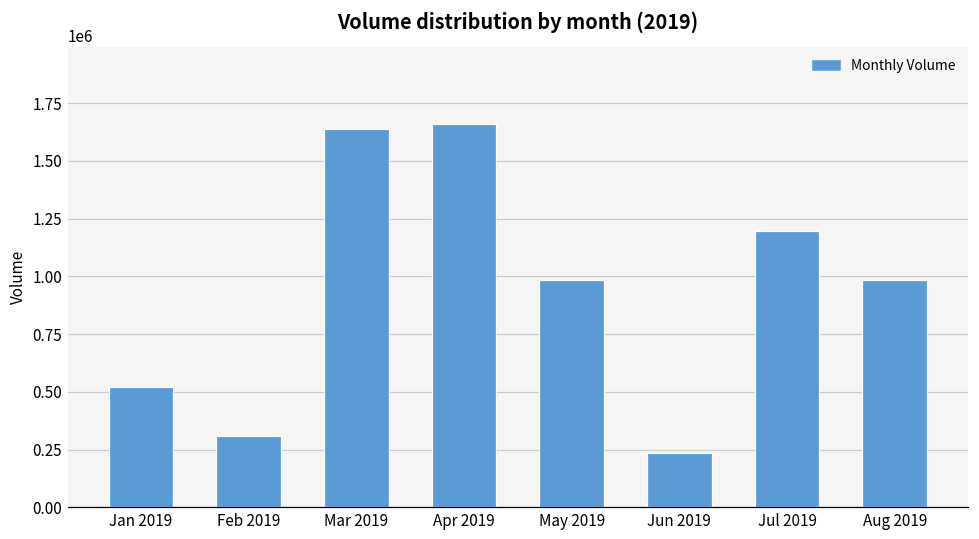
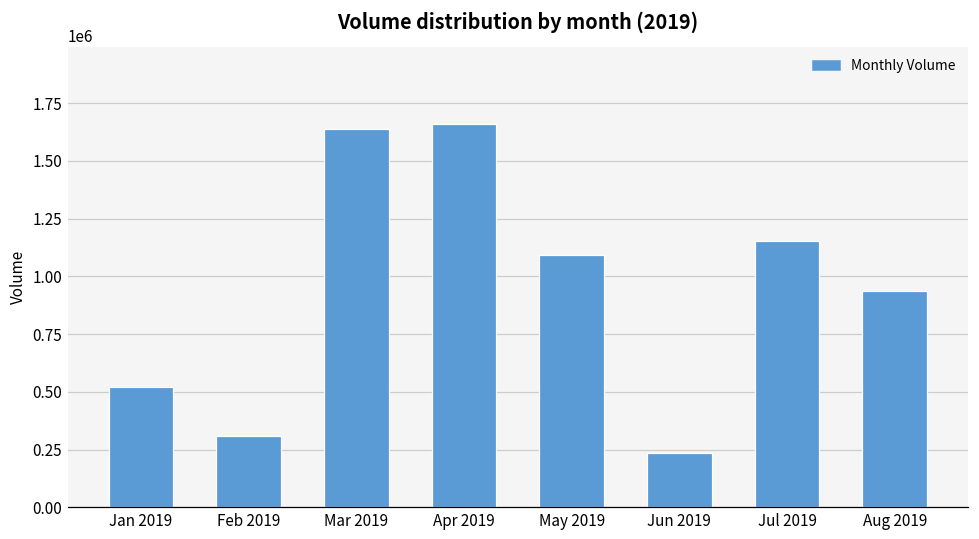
May 2019: 980000 -> 1090000
Jul 2019: 1200000 -> 1150000
Aug 2019: 980000 -> 940000
